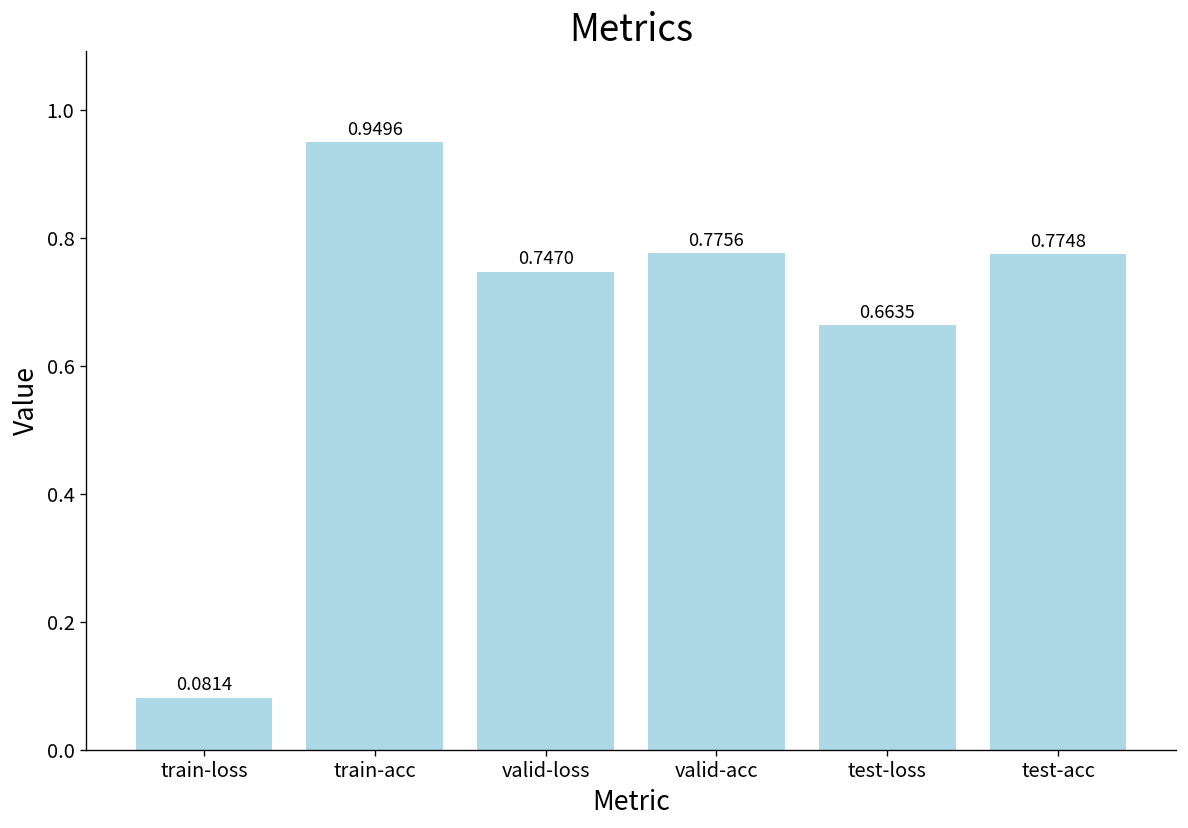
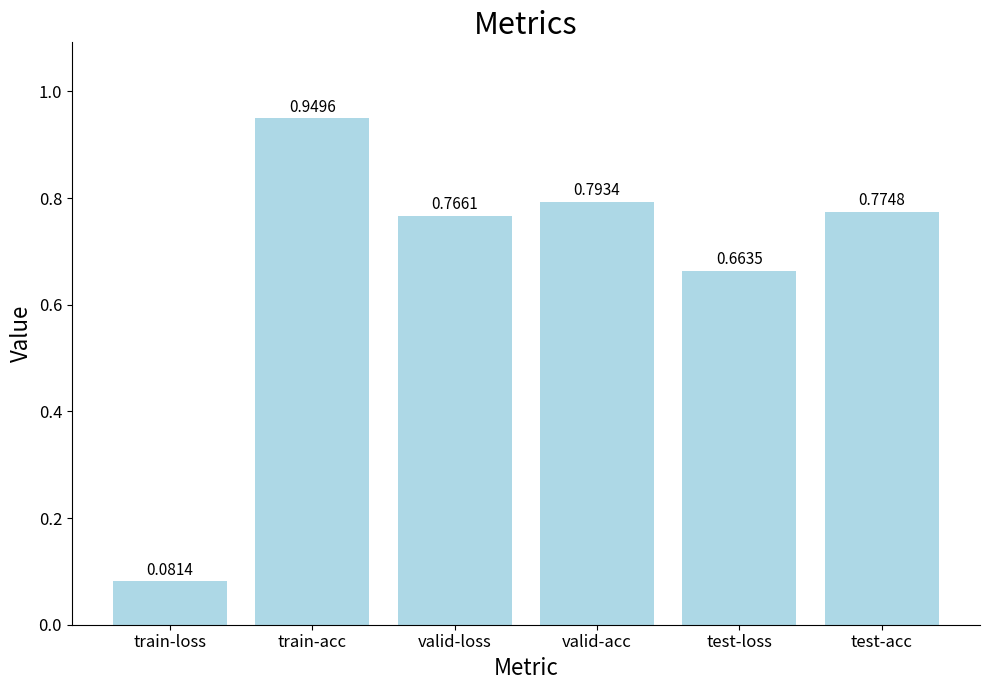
valid-loss: 0.7470 -> 0.7661
valid-acc: 0.7756 -> 0.7934
